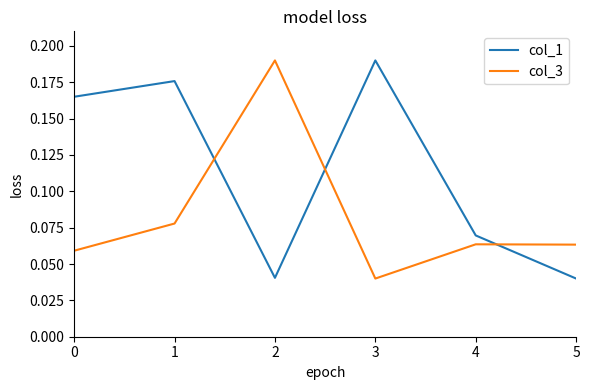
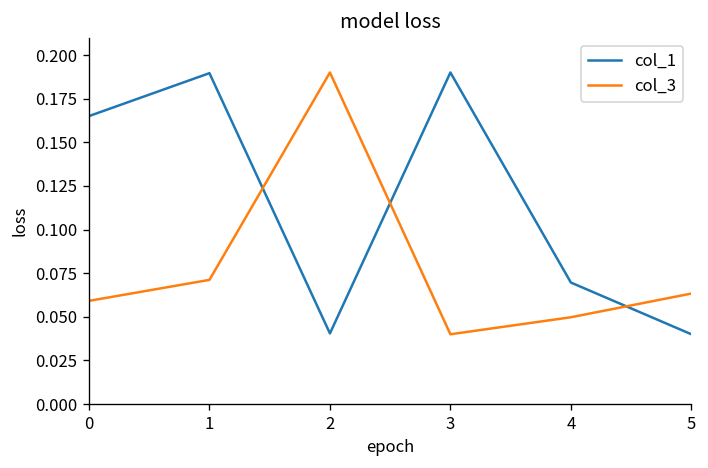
col_1, 1: 0.176 -> 0.190
col_3, 1: 0.078 -> 0.071
col_3, 4: 0.064 -> 0.050
